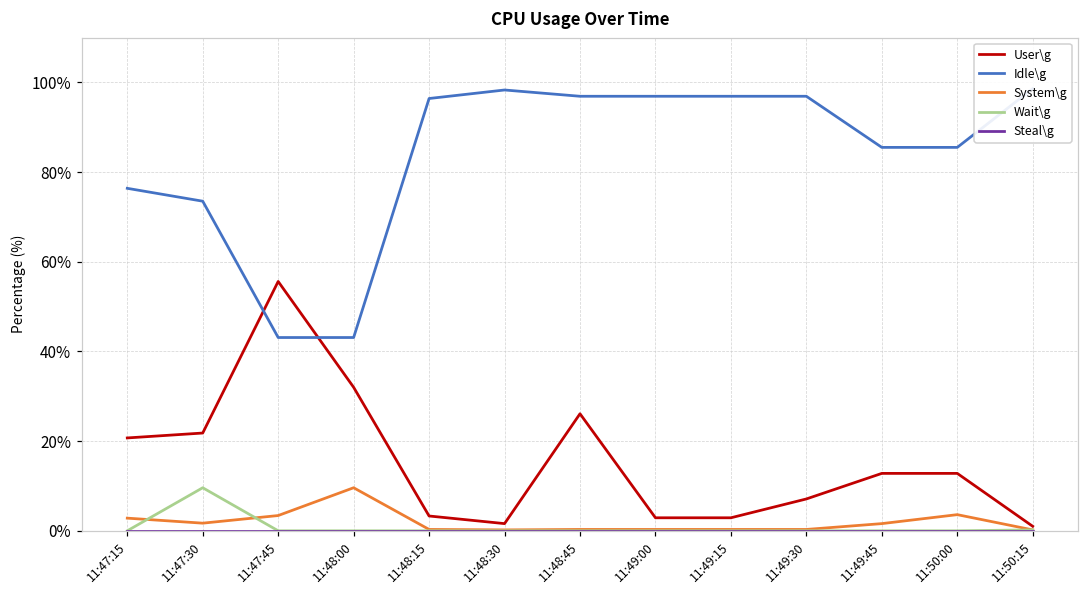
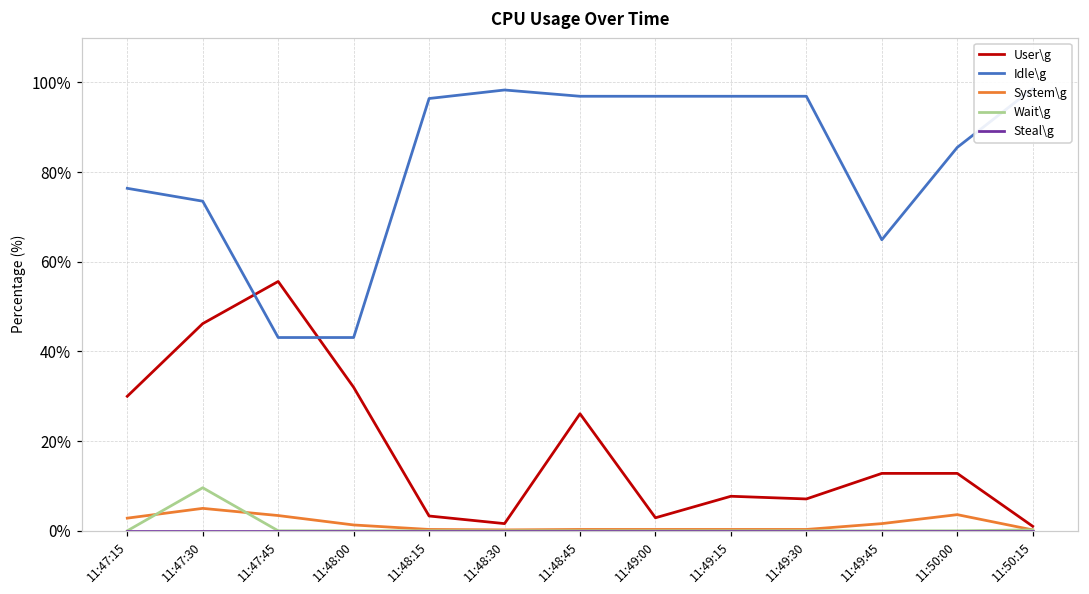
User\g, 11:47:15: 21% -> 30%
User\g, 11:47:30: 22% -> 46%
System\g, 11:47:30: 2% -> 5%
System\g, 11:48:00: 10% -> 1%
User\g, 11:49:15: 3% -> 8%
Idle\g, 11:49:45: 86% -> 65%
